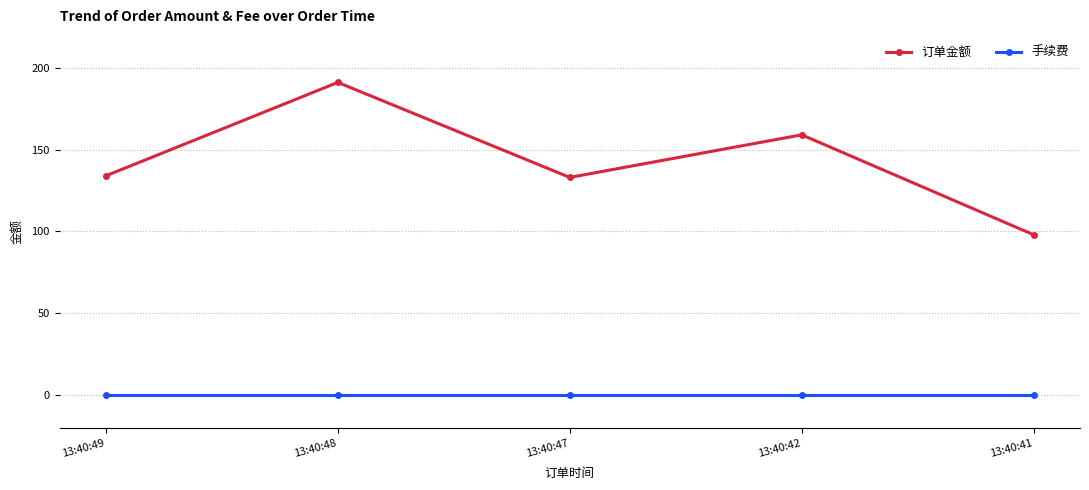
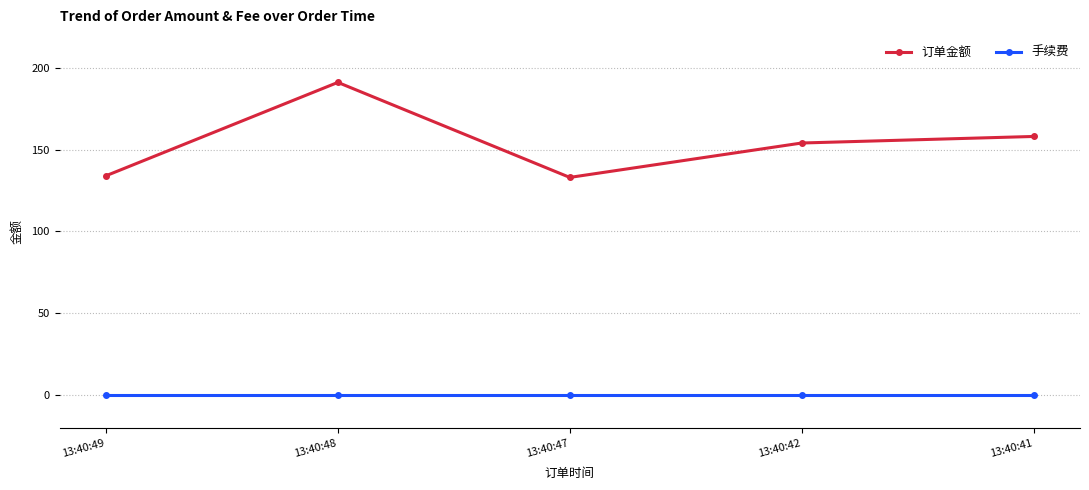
订单金额, 13:40:42: 159 -> 154
订单金额, 13:40:41: 98 -> 158
